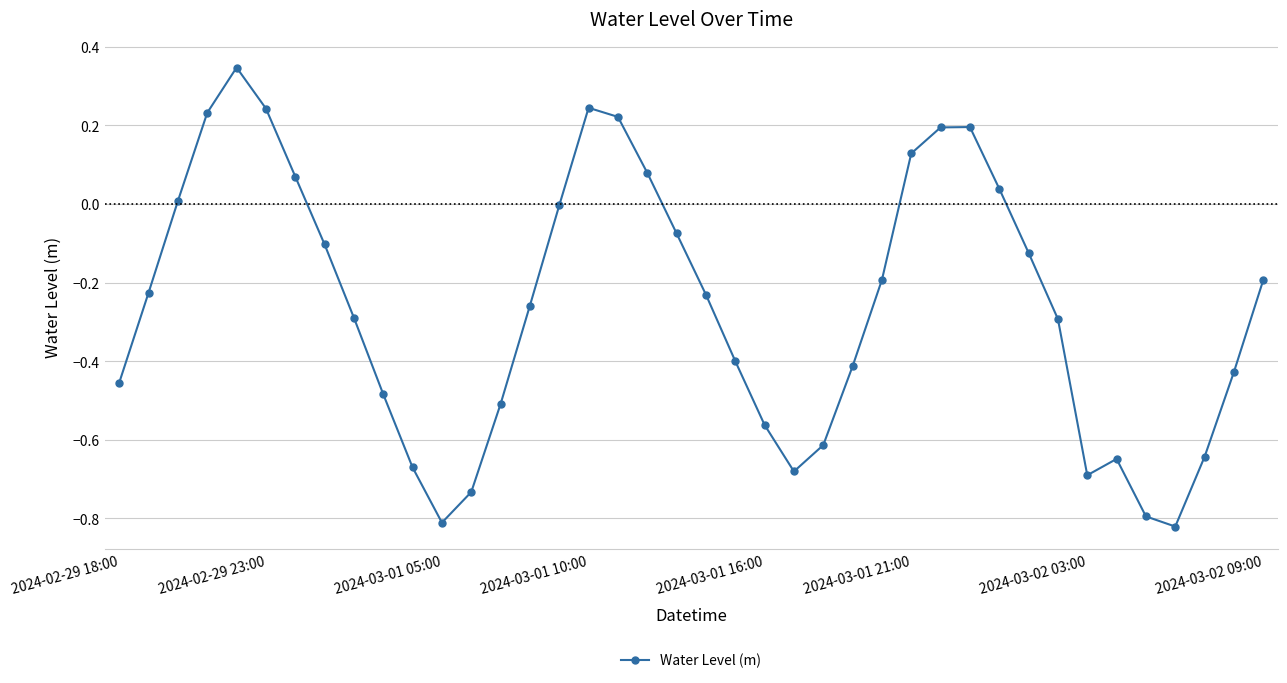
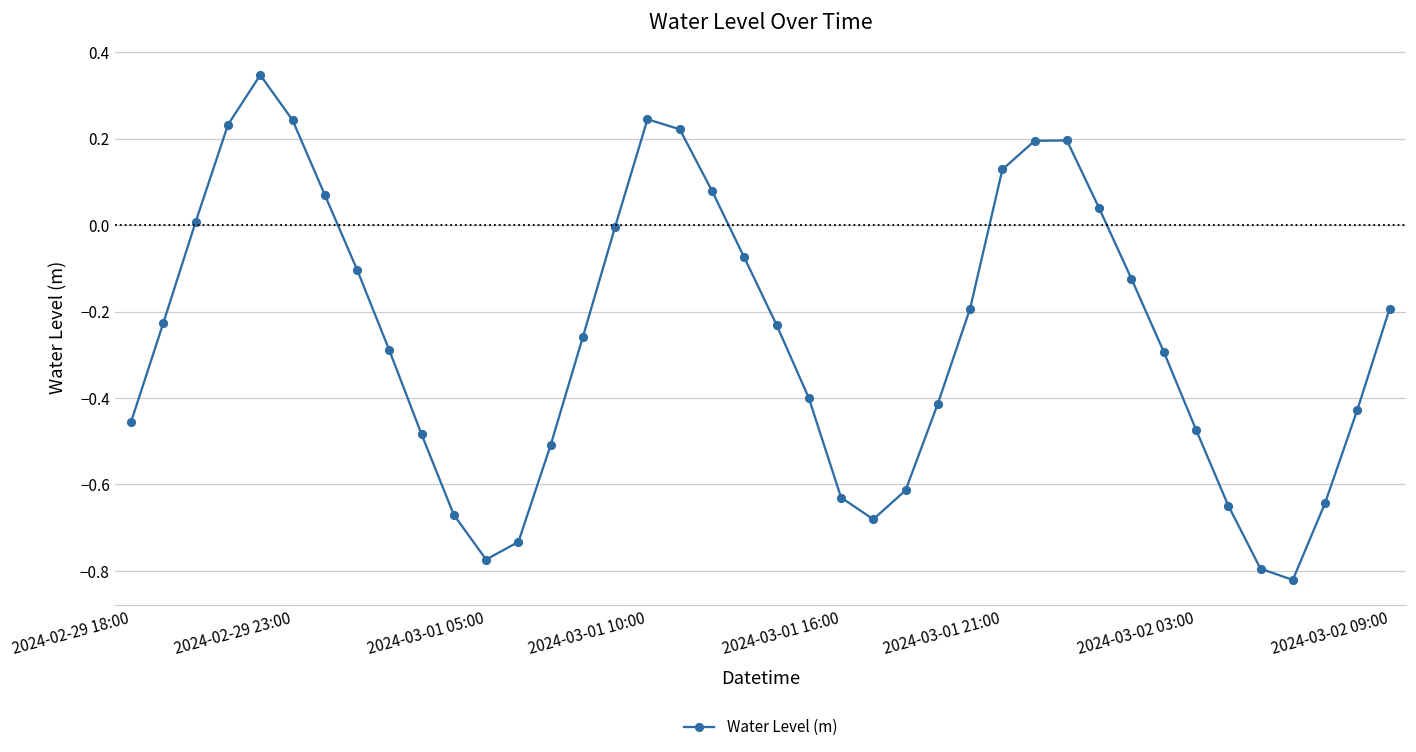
2024-03-01 05:00: -0.81 -> -0.77
2024-03-01 16:00: -0.56 -> -0.63
2024-03-02 03:00: -0.69 -> -0.47
